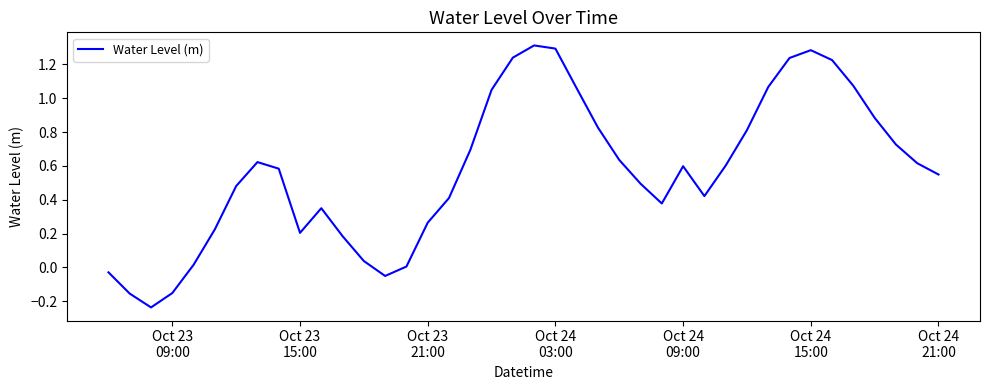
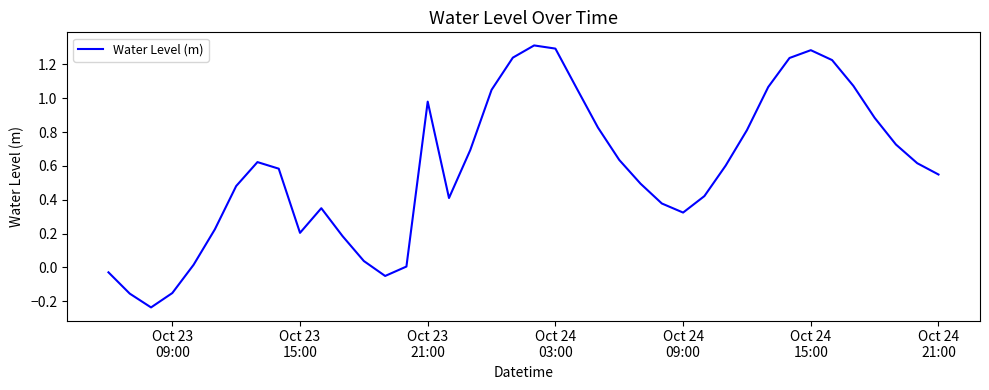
Oct 23 21:00: 0.26 -> 0.98
Oct 24 09:00: 0.60 -> 0.32
